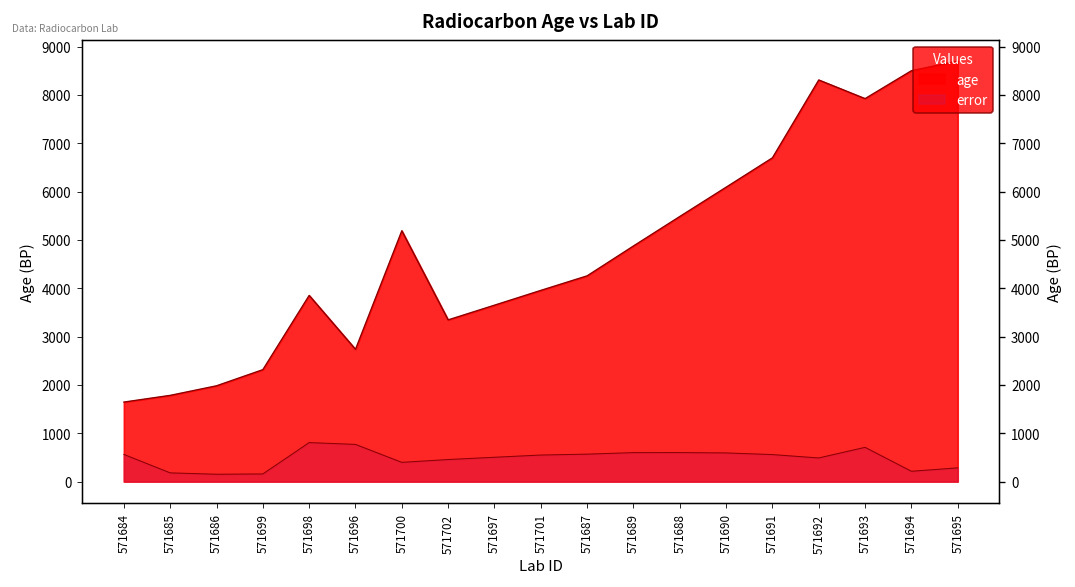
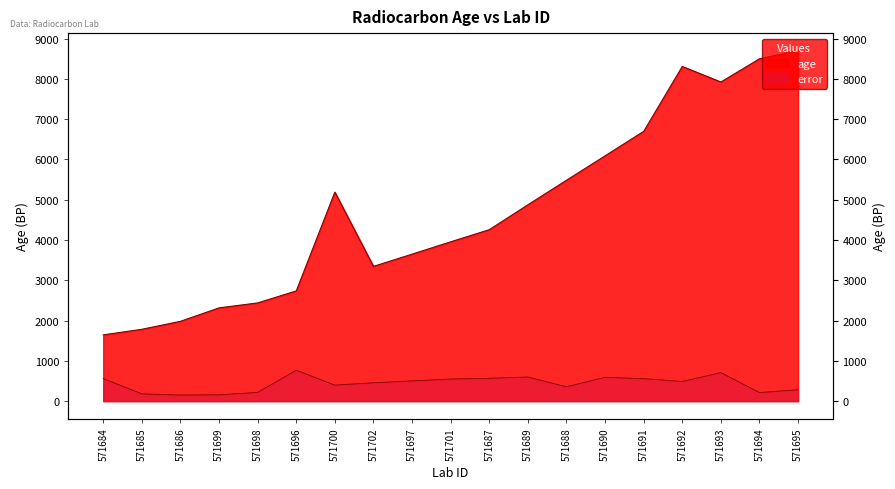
age, 571698: 3900 -> 2400
error, 571698: 800 -> 200
error, 571688: 600 -> 400
